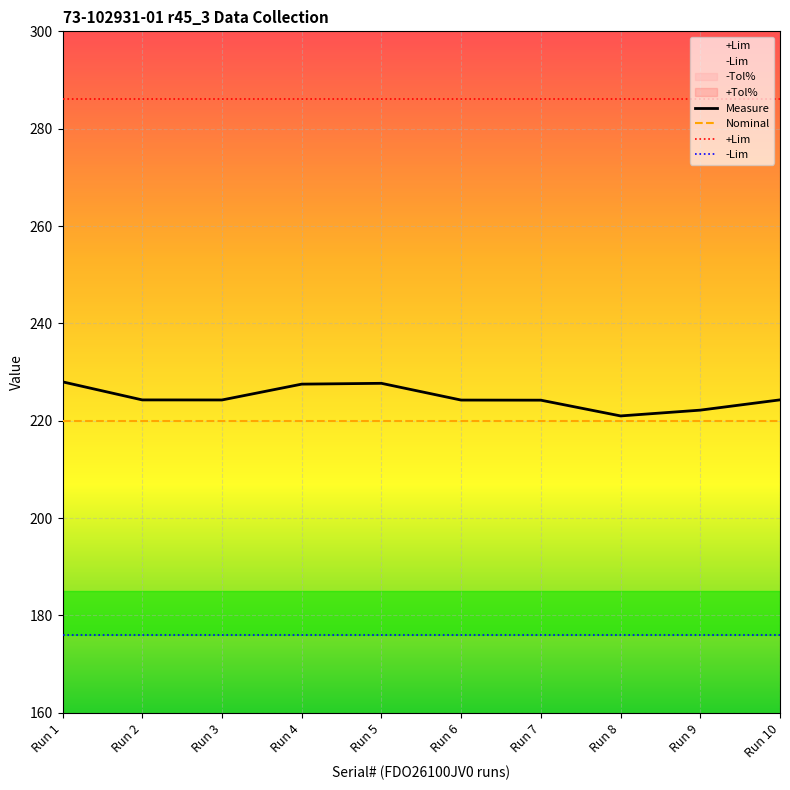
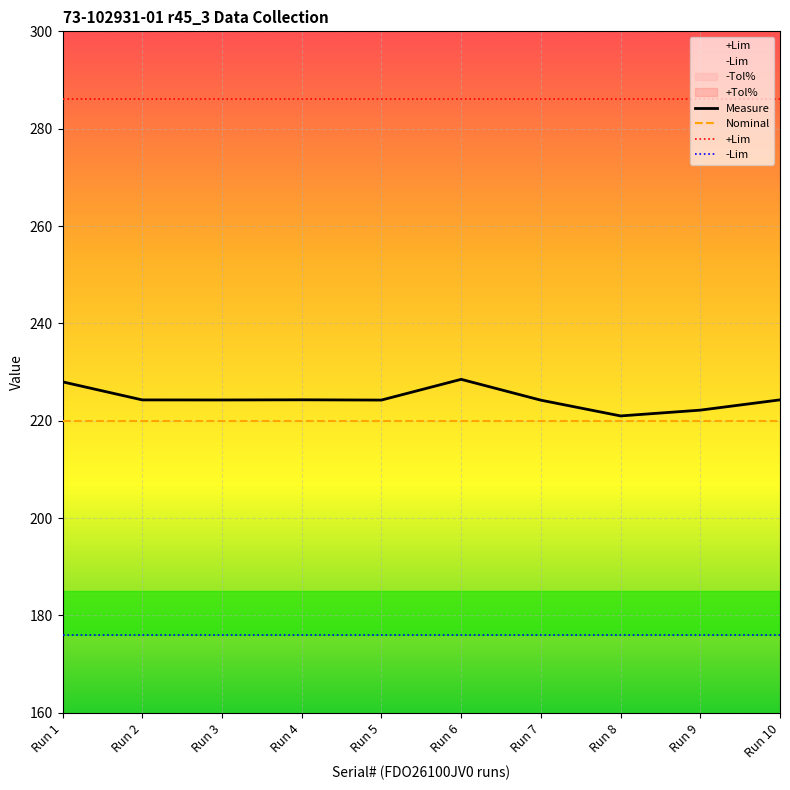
Measure, Run 4: 228 -> 224
Measure, Run 5: 228 -> 224
Measure, Run 6: 224 -> 229
